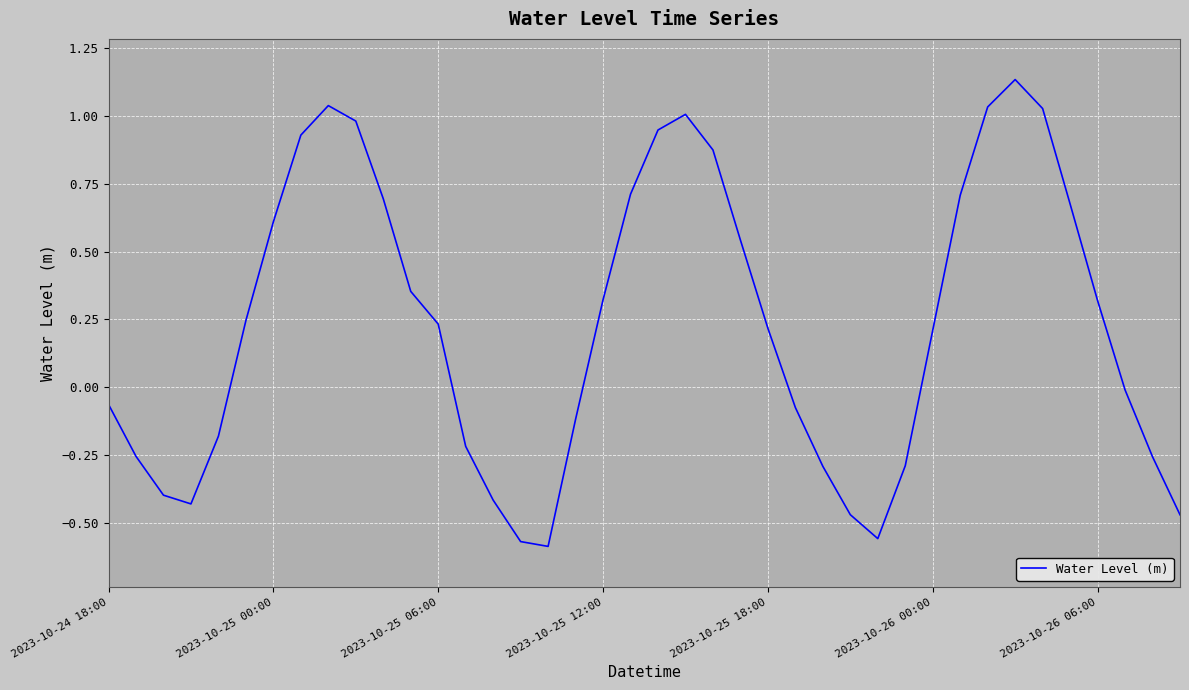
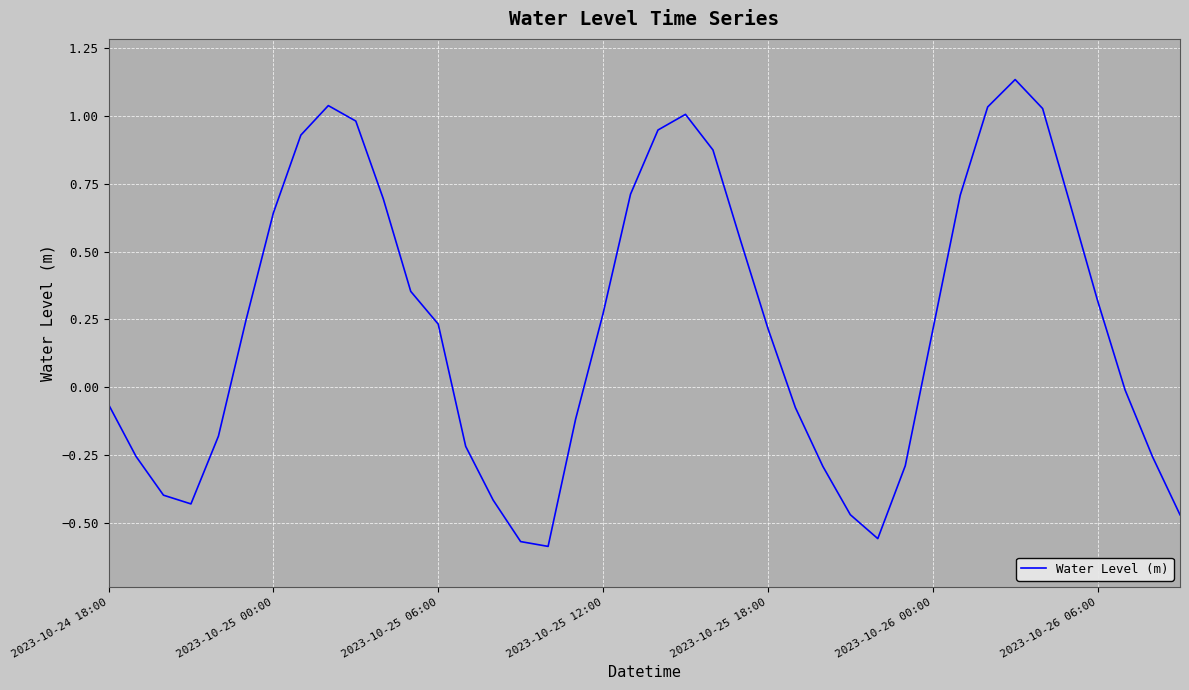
2023-10-25 00:00: 0.61 -> 0.64
2023-10-25 12:00: 0.32 -> 0.27
